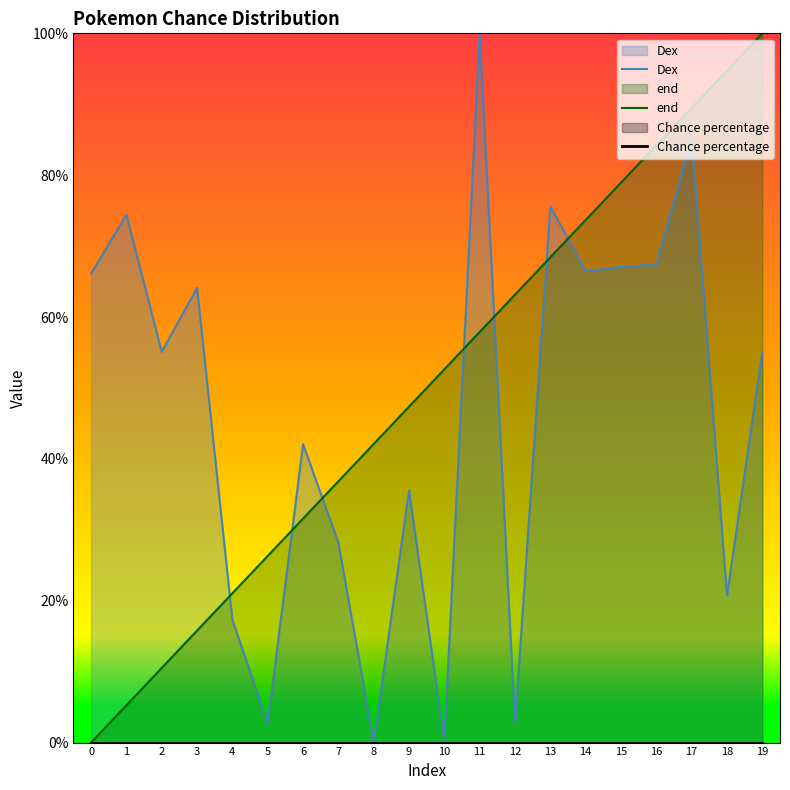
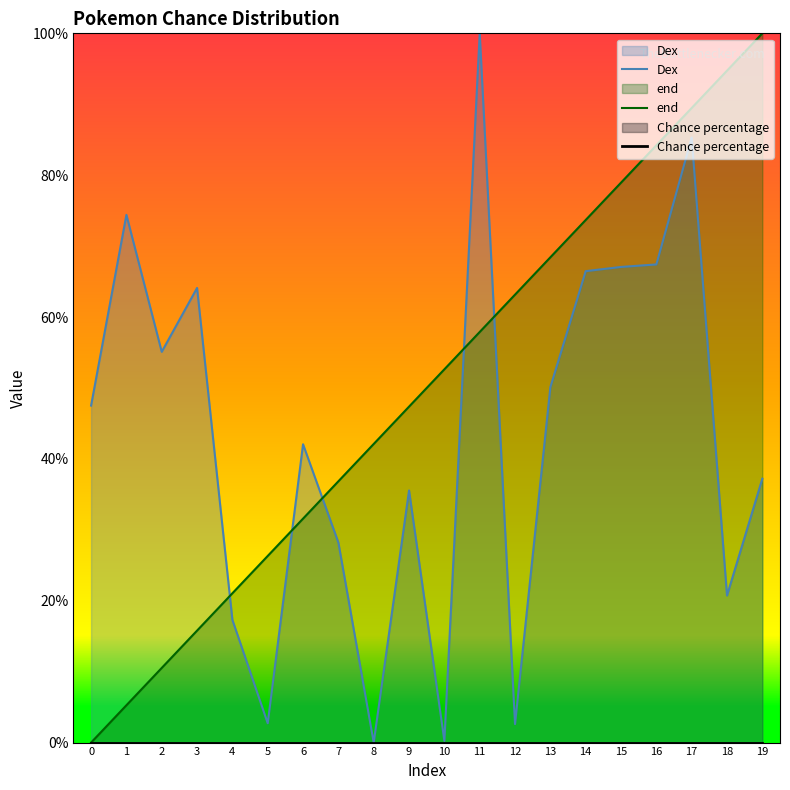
Dex, 0: 66% -> 48%
Dex, 13: 76% -> 50%
Dex, 19: 55% -> 37%
